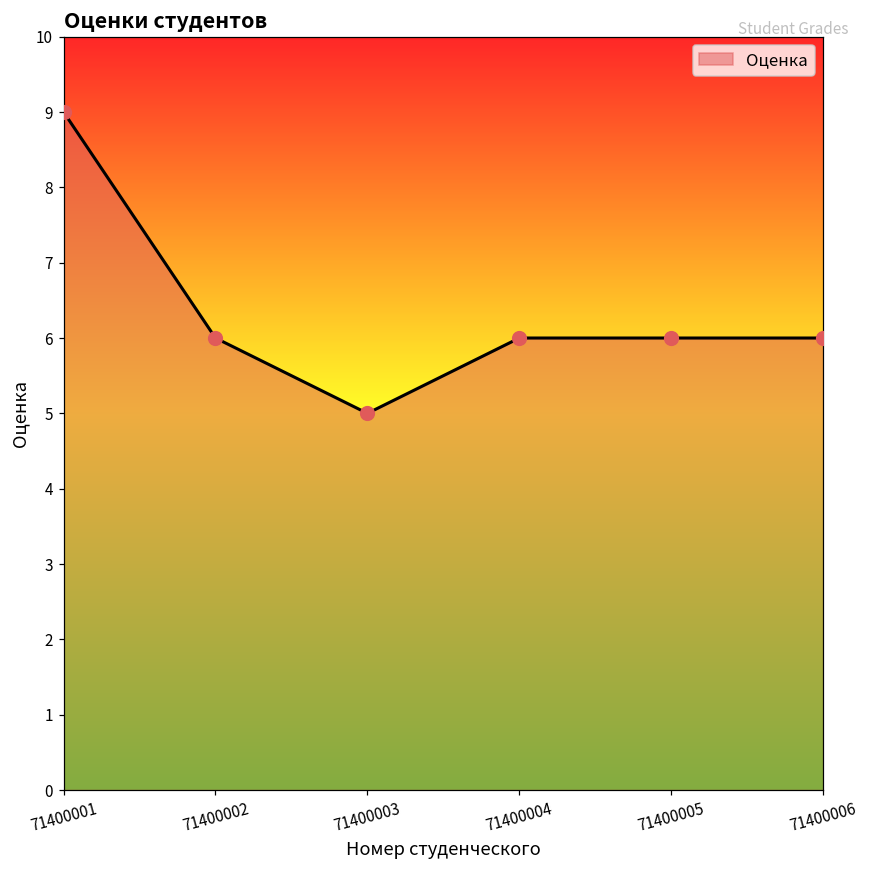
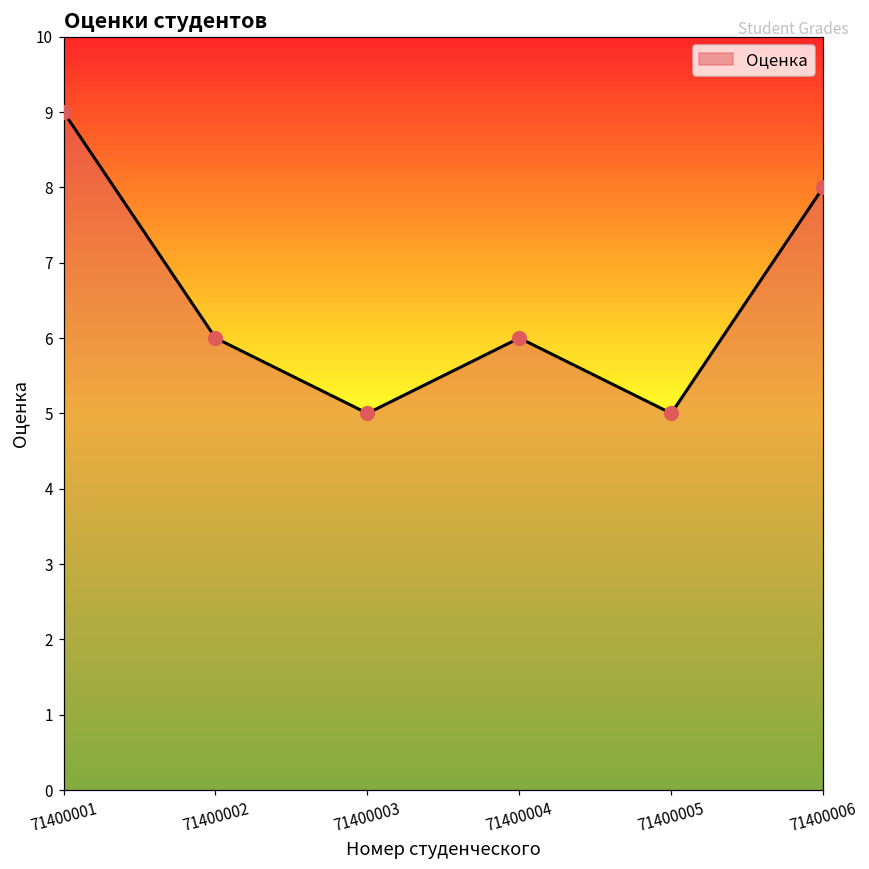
71400005: 6 -> 5
71400006: 6 -> 8
